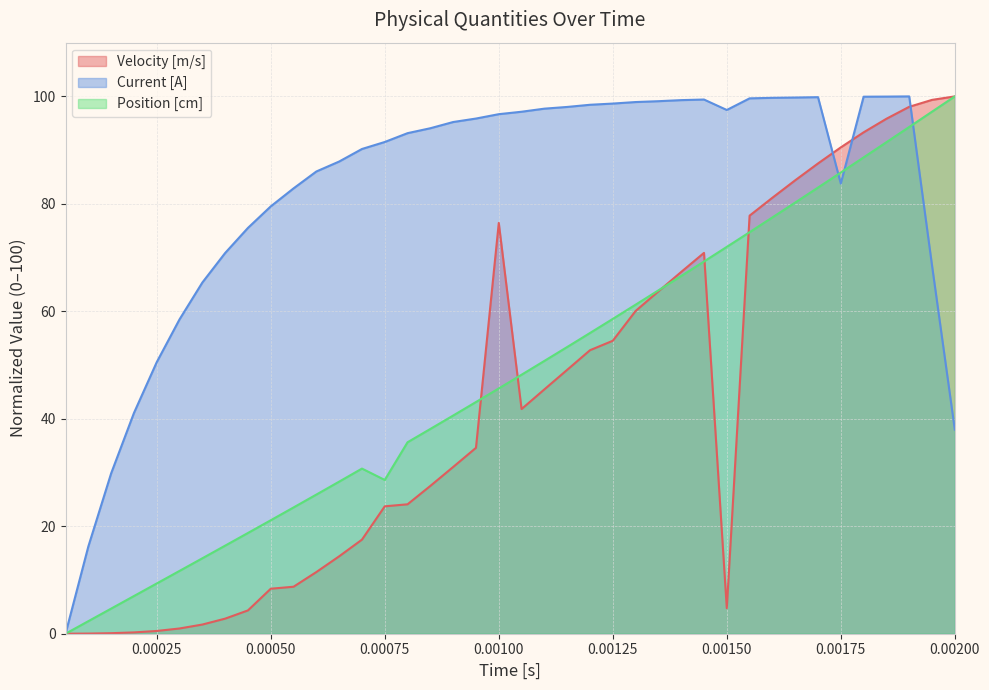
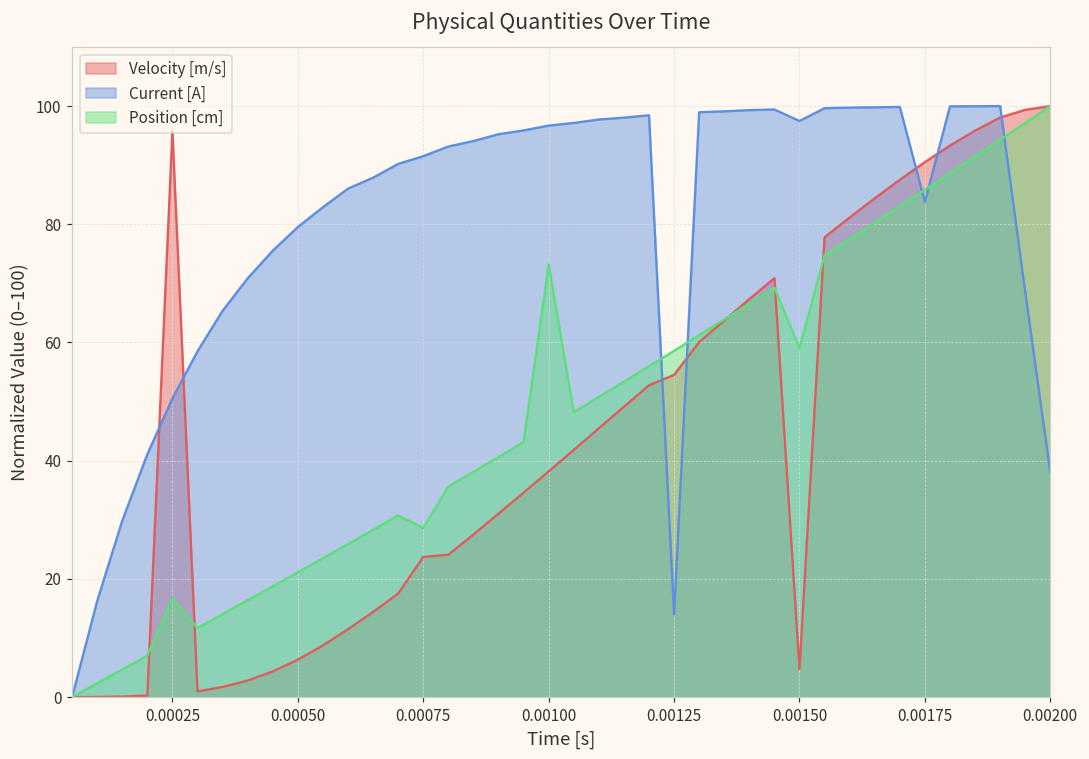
Velocity [m/s], 0.00025: 1 -> 96
Position [cm], 0.00025: 9 -> 17
Velocity [m/s], 0.00050: 8 -> 6
Velocity [m/s], 0.00100: 76 -> 38
Position [cm], 0.00100: 46 -> 73
Current [A], 0.00125: 99 -> 14
Position [cm], 0.00150: 72 -> 59
